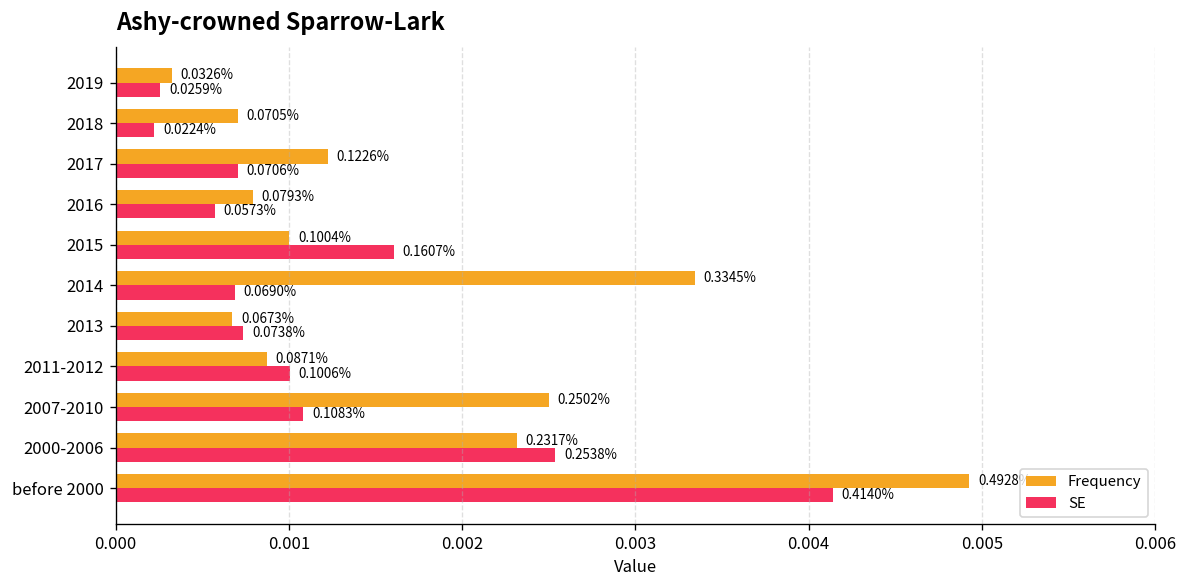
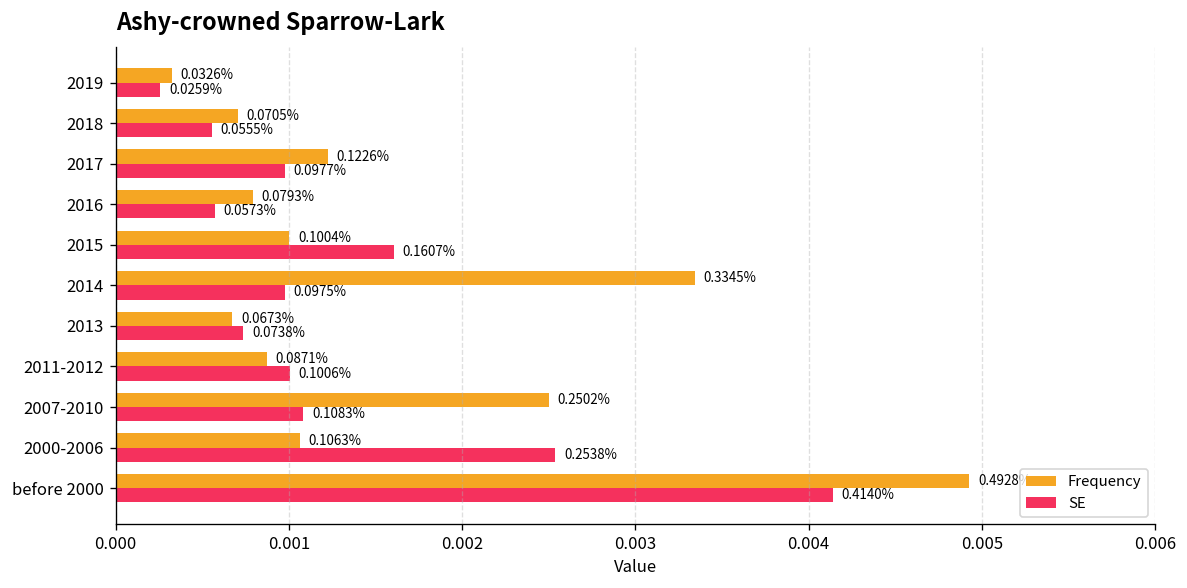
SE, 2018: 0.0224% -> 0.0555%
SE, 2017: 0.0706% -> 0.0977%
SE, 2014: 0.0690% -> 0.0975%
Frequency, 2000-2006: 0.2317% -> 0.1063%
